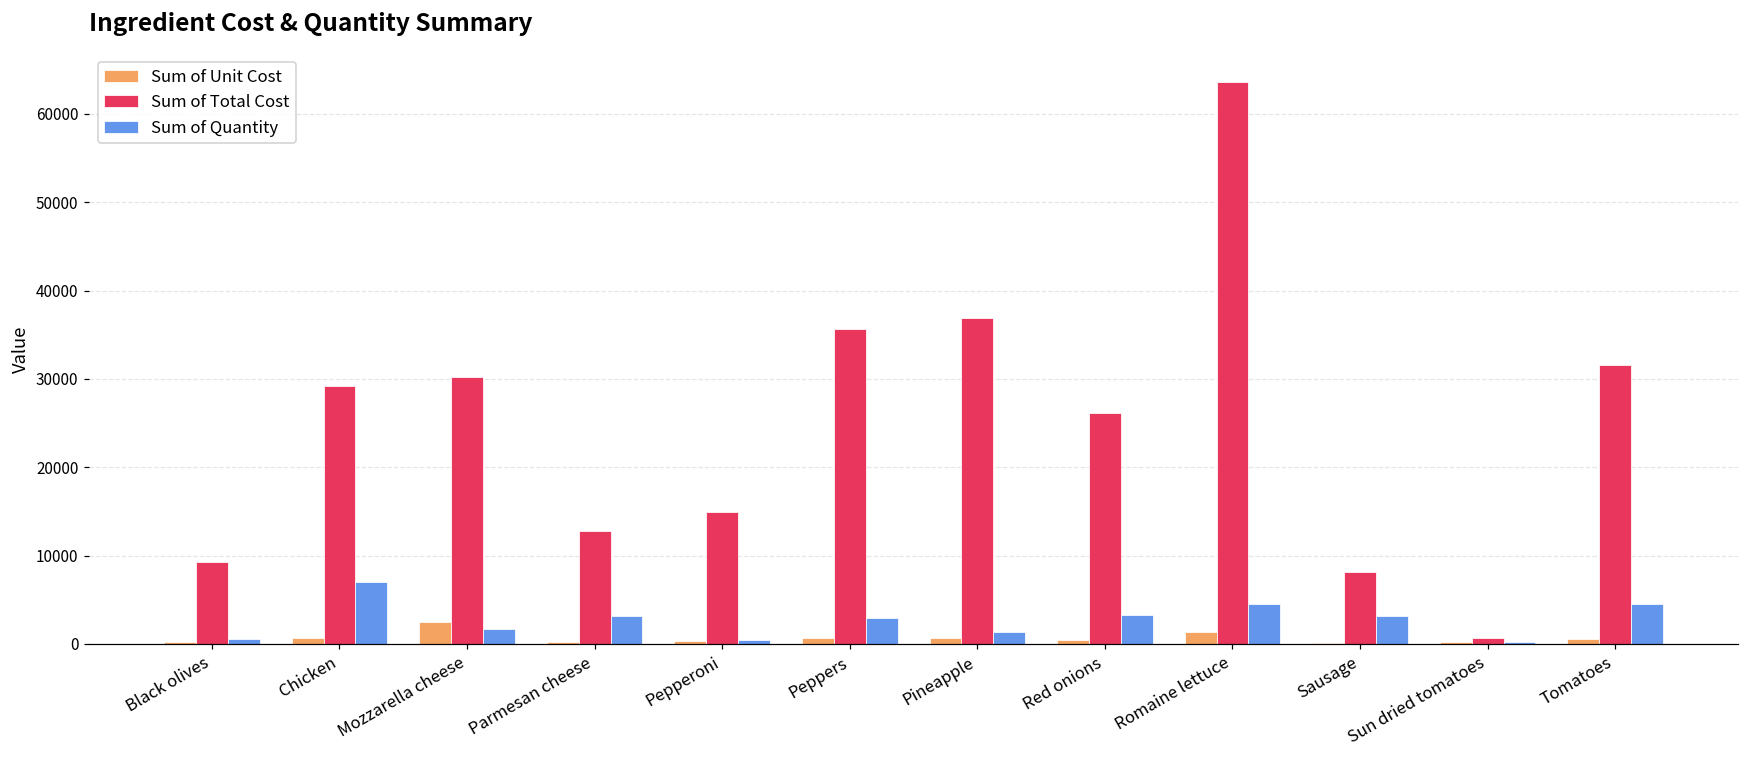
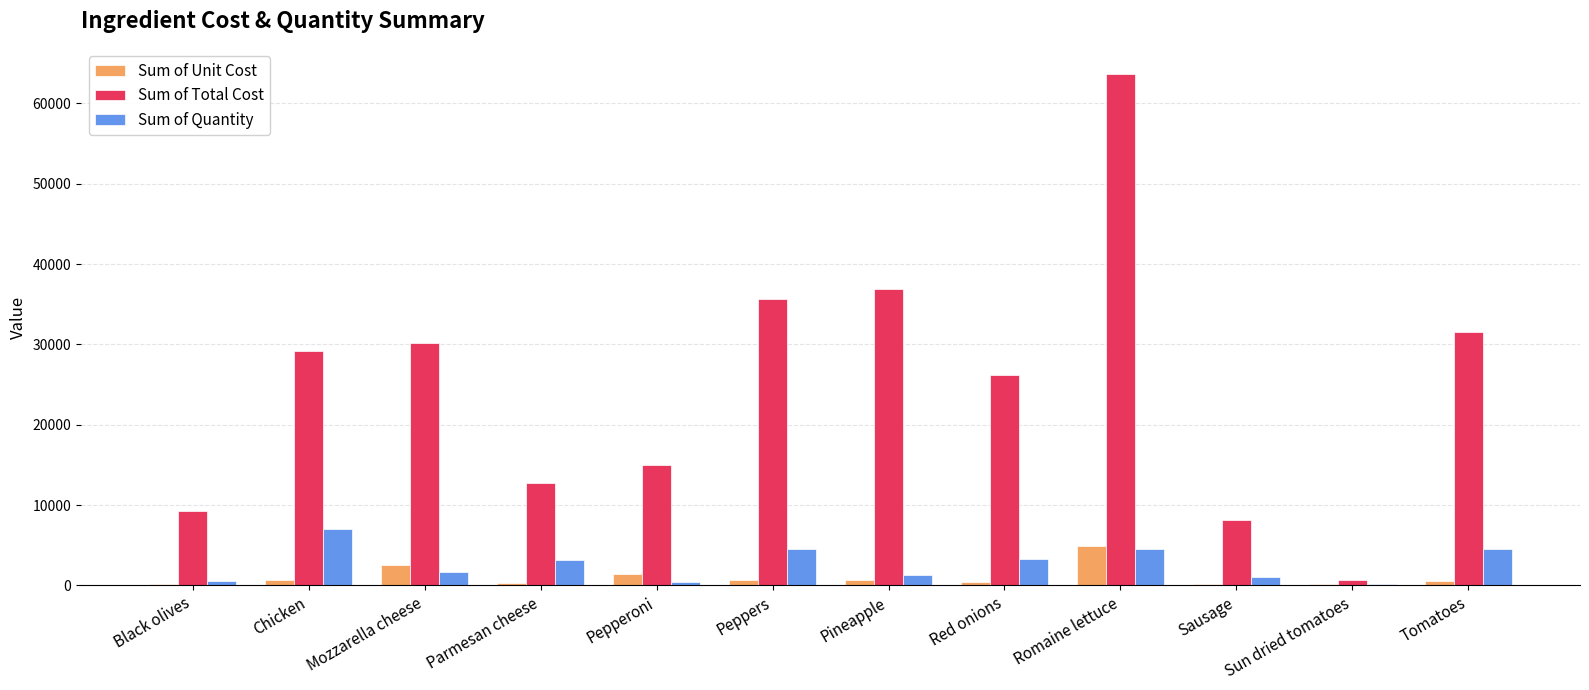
Sum of Unit Cost, Pepperoni: 0 -> 1000
Sum of Quantity, Peppers: 3000 -> 5000
Sum of Unit Cost, Romaine lettuce: 1000 -> 5000
Sum of Quantity, Sausage: 3000 -> 1000
